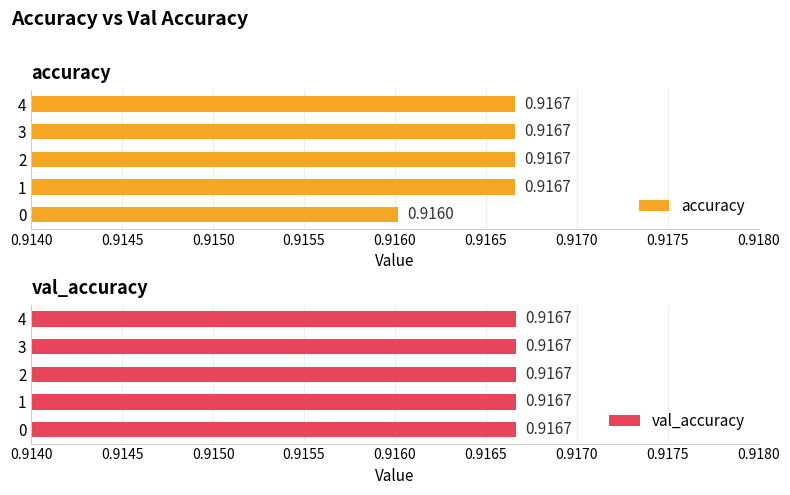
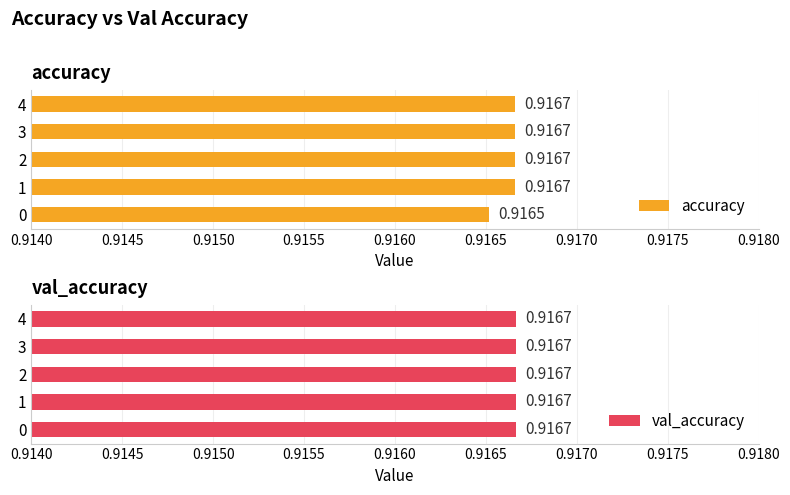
accuracy, 0: 0.9160 -> 0.9165
